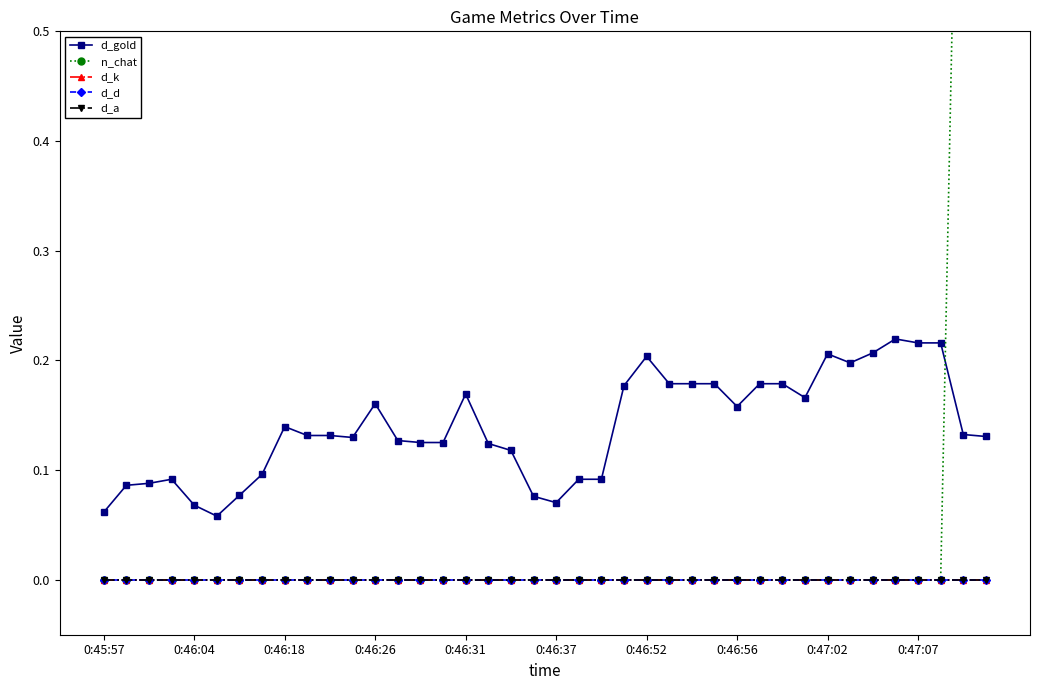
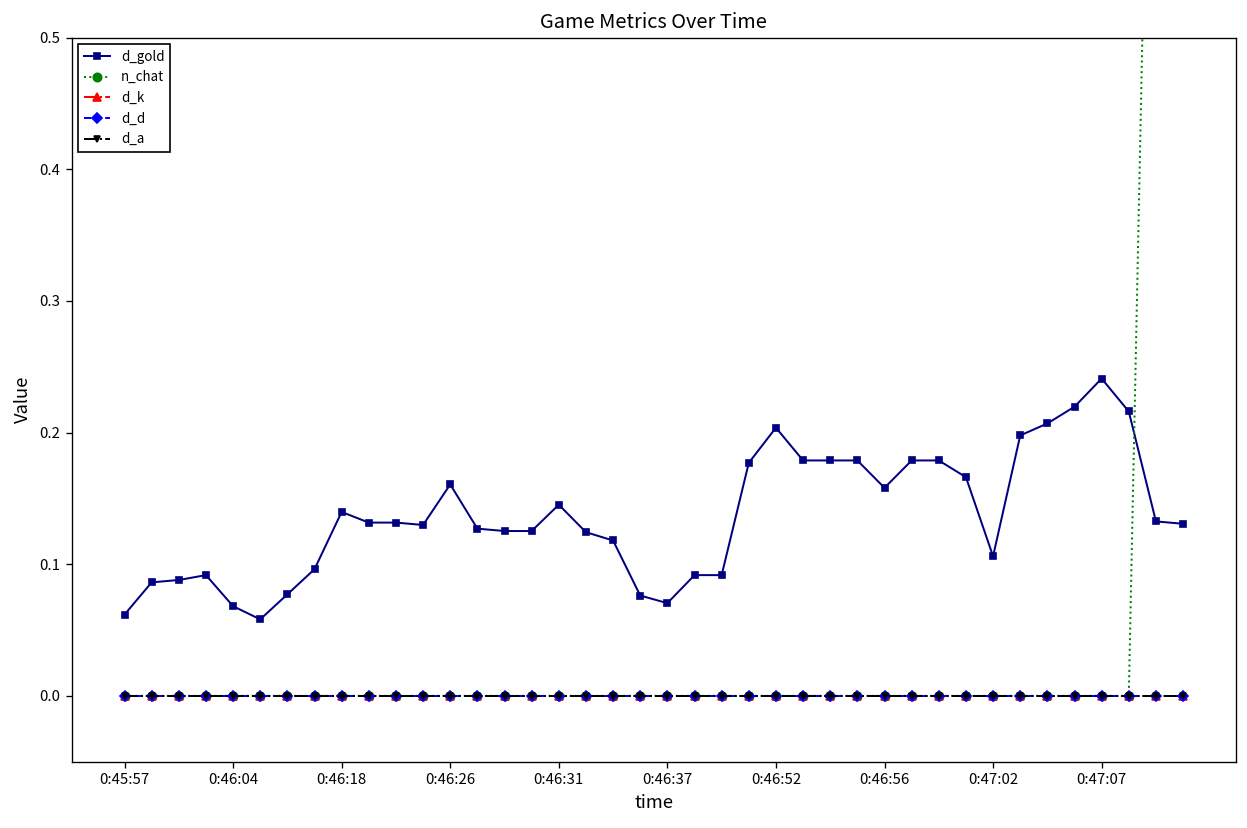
d_gold, 0:46:31: 0.169 -> 0.145
d_gold, 0:47:02: 0.206 -> 0.106
d_gold, 0:47:07: 0.216 -> 0.241
